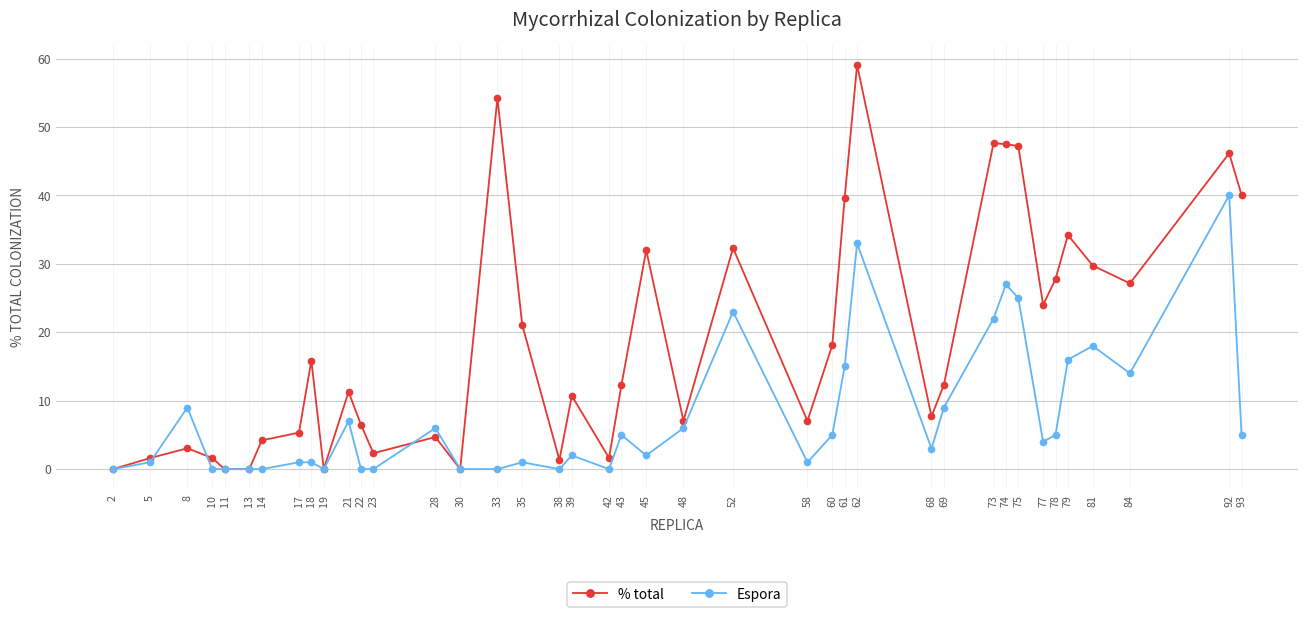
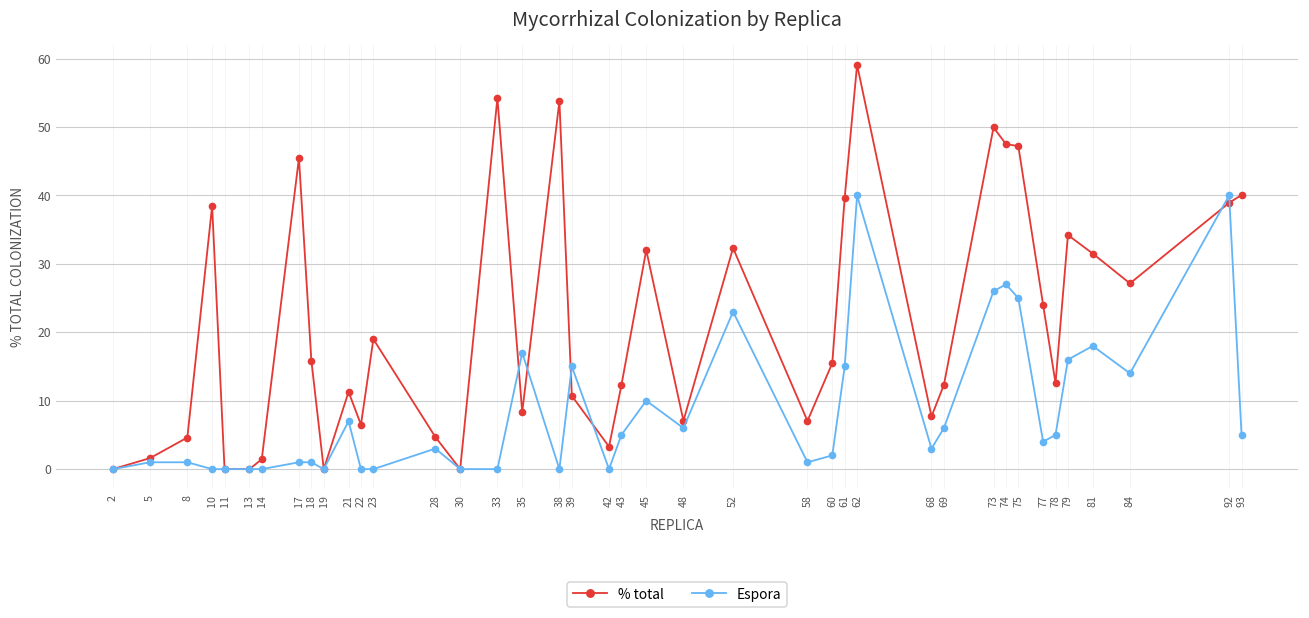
% total, 8: 3 -> 5
Espora, 8: 9 -> 1
% total, 10: 2 -> 38
% total, 14: 4 -> 1
% total, 17: 5 -> 45
% total, 23: 2 -> 19
Espora, 28: 6 -> 3
% total, 35: 21 -> 8
Espora, 35: 1 -> 17
% total, 38: 1 -> 54
Espora, 39: 2 -> 15
% total, 42: 2 -> 3
Espora, 45: 2 -> 10
% total, 60: 18 -> 15
Espora, 60: 5 -> 2
Espora, 62: 33 -> 40
Espora, 69: 9 -> 6
% total, 73: 48 -> 50
Espora, 73: 22 -> 26
% total, 78: 28 -> 13
% total, 81: 30 -> 32
% total, 92: 46 -> 39
